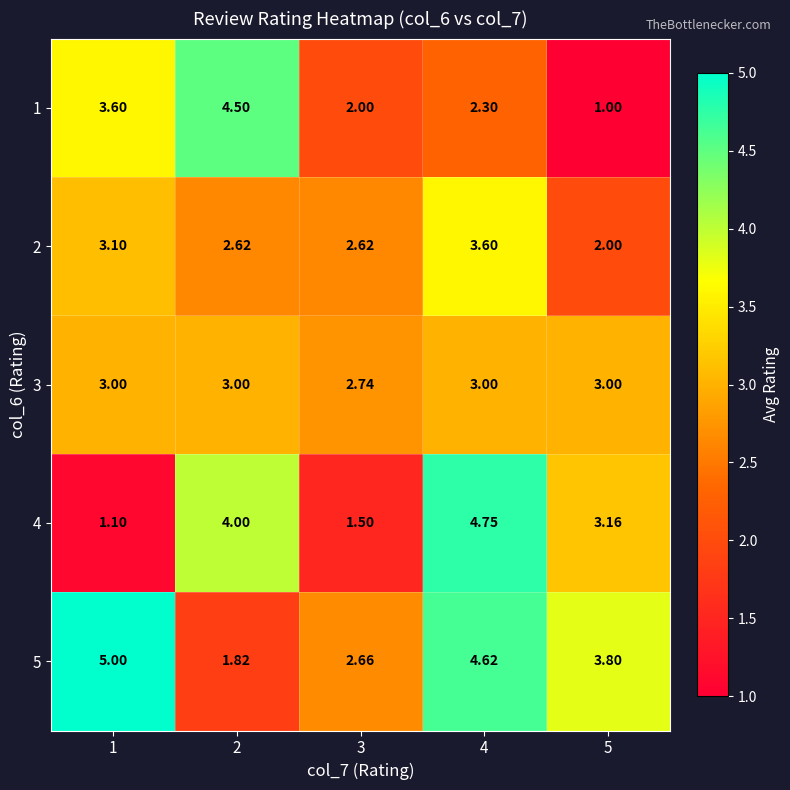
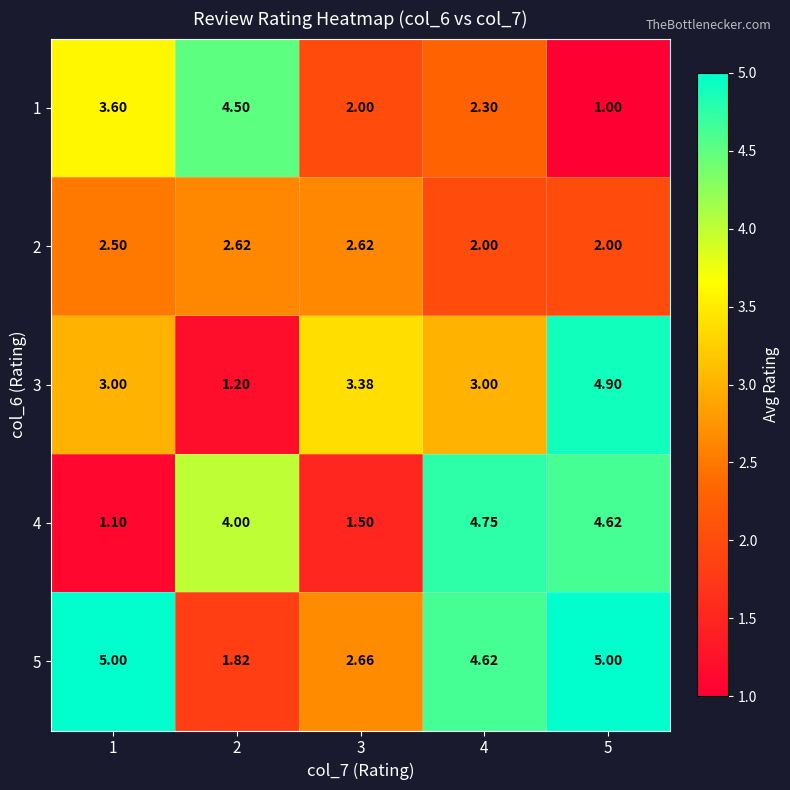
2, 1: 3.10 -> 2.50
2, 4: 3.60 -> 2.00
3, 2: 3.00 -> 1.20
3, 3: 2.74 -> 3.38
3, 5: 3.00 -> 4.90
4, 5: 3.16 -> 4.62
5, 5: 3.80 -> 5.00
